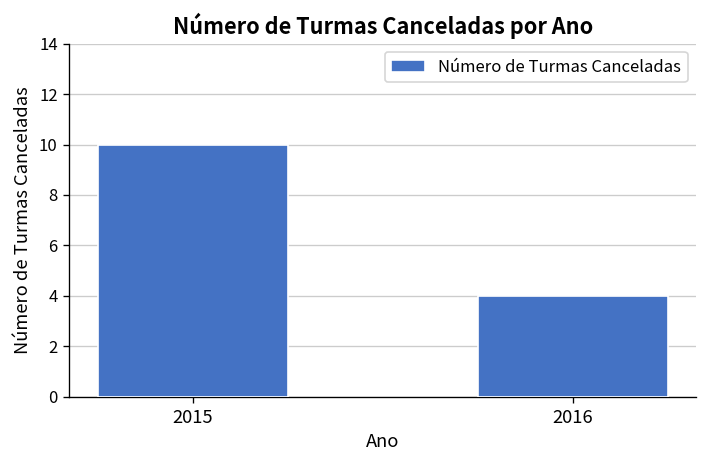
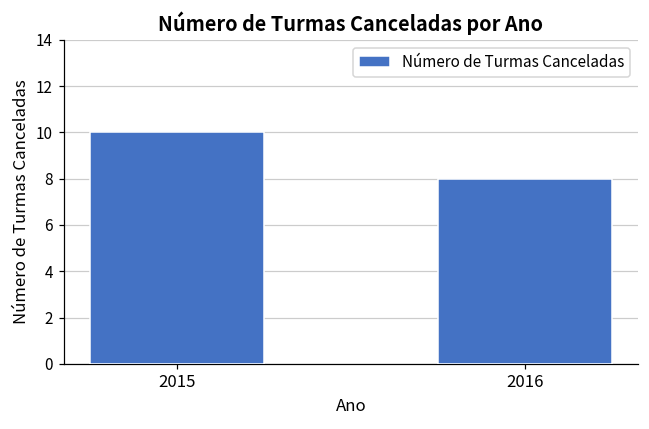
2016: 4 -> 8
